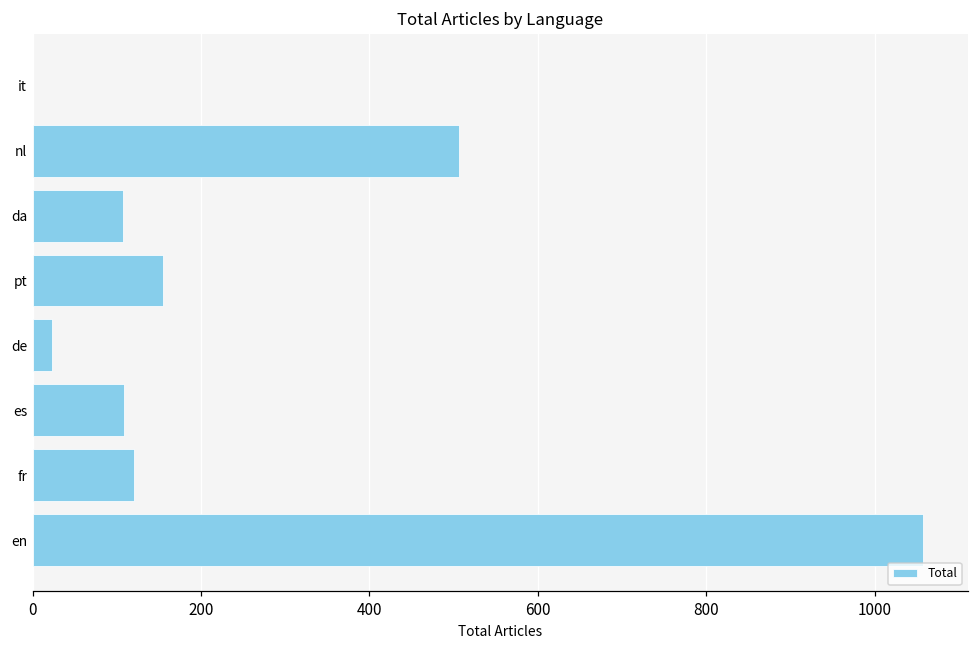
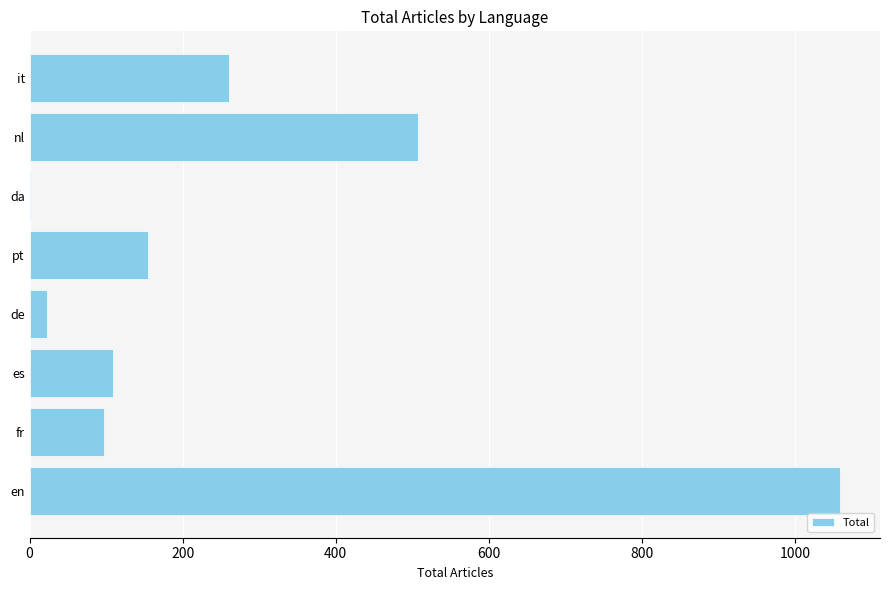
it: 0 -> 260
da: 110 -> 0
fr: 120 -> 100
